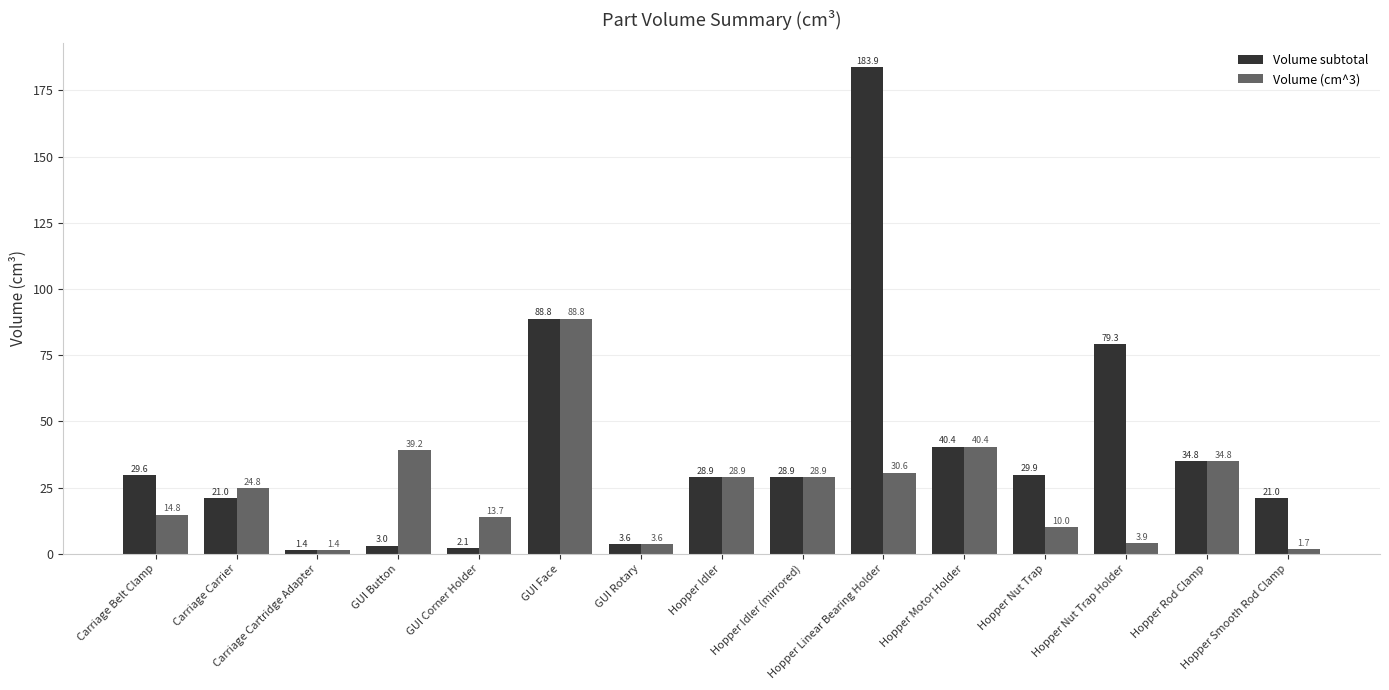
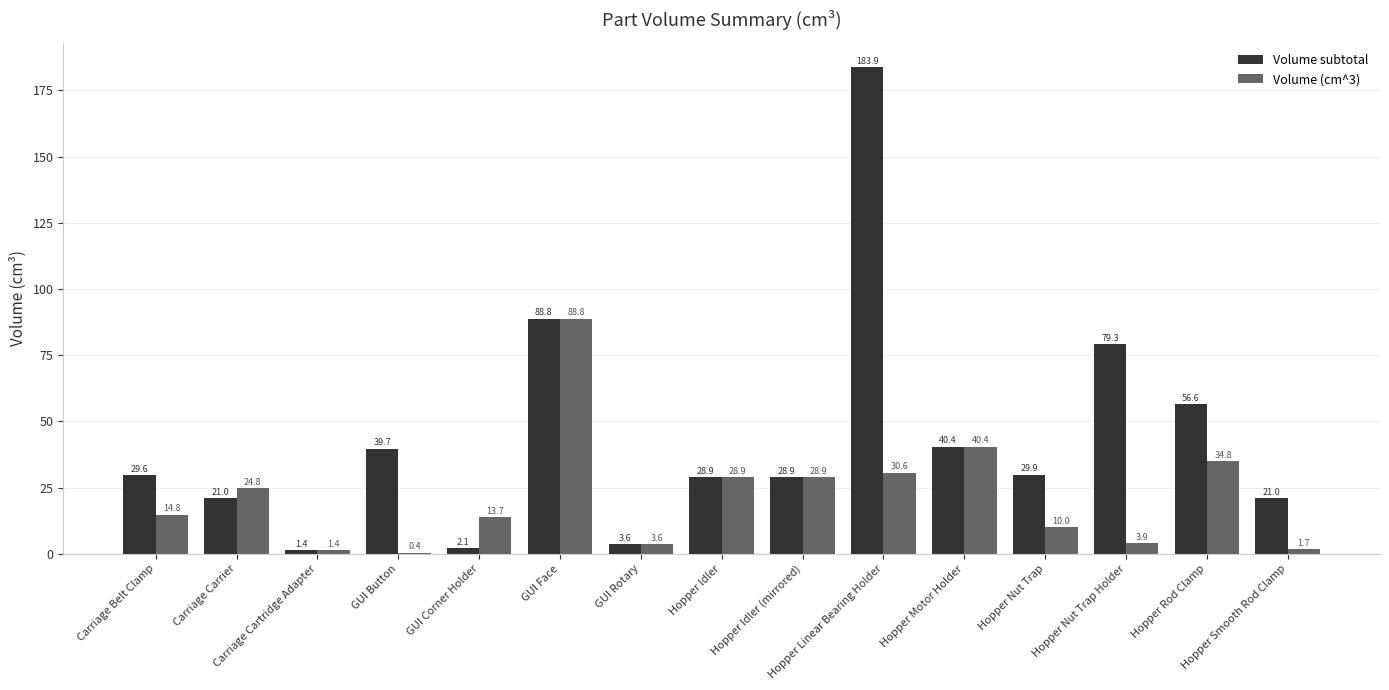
Volume subtotal, GUI Button: 3.0 -> 39.7
Volume (cm^3), GUI Button: 39.2 -> 0.4
Volume subtotal, Hopper Rod Clamp: 34.8 -> 56.6
